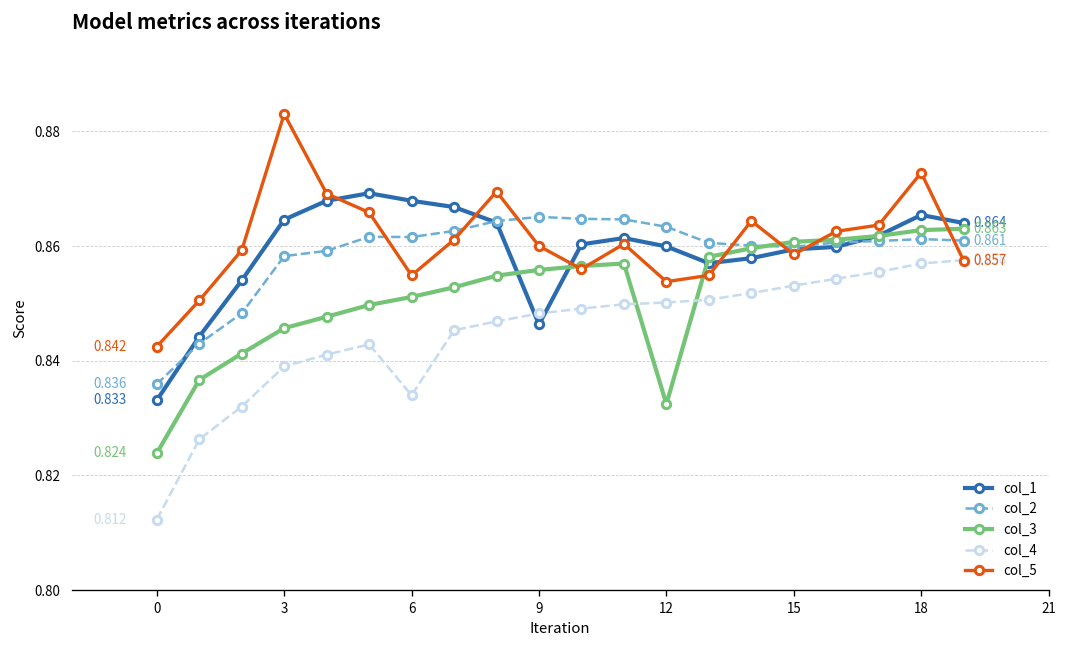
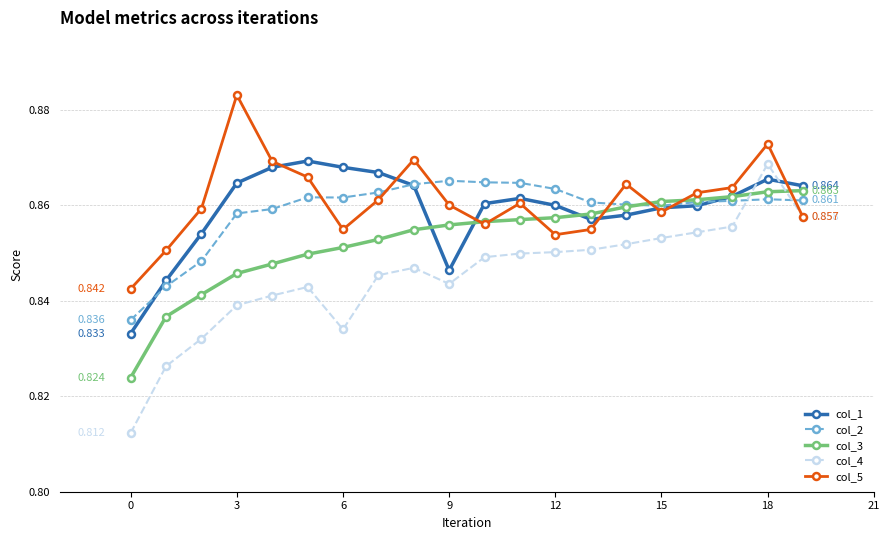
col_4, 9: 0.848 -> 0.844
col_3, 12: 0.832 -> 0.857
col_4, 18: 0.857 -> 0.869
